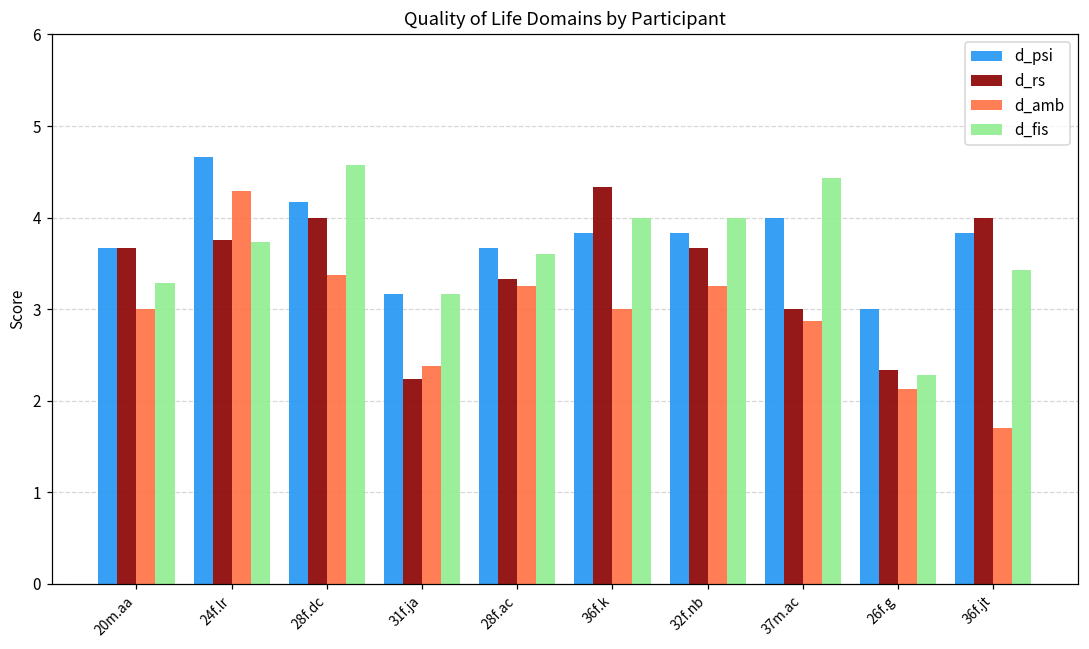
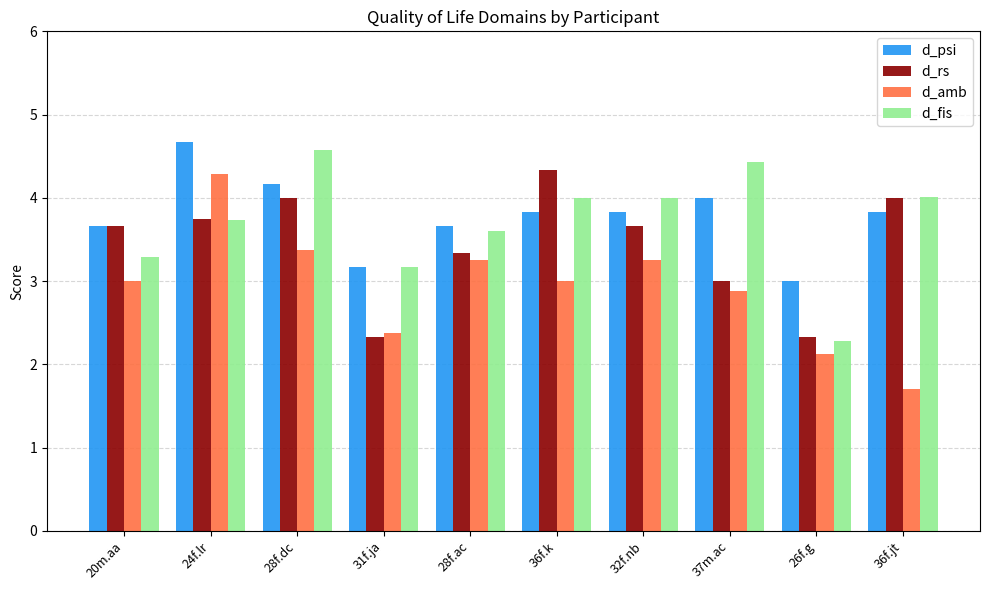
d_rs, 31f.ja: 2.2 -> 2.3
d_fis, 36f.jt: 3.4 -> 4.0
